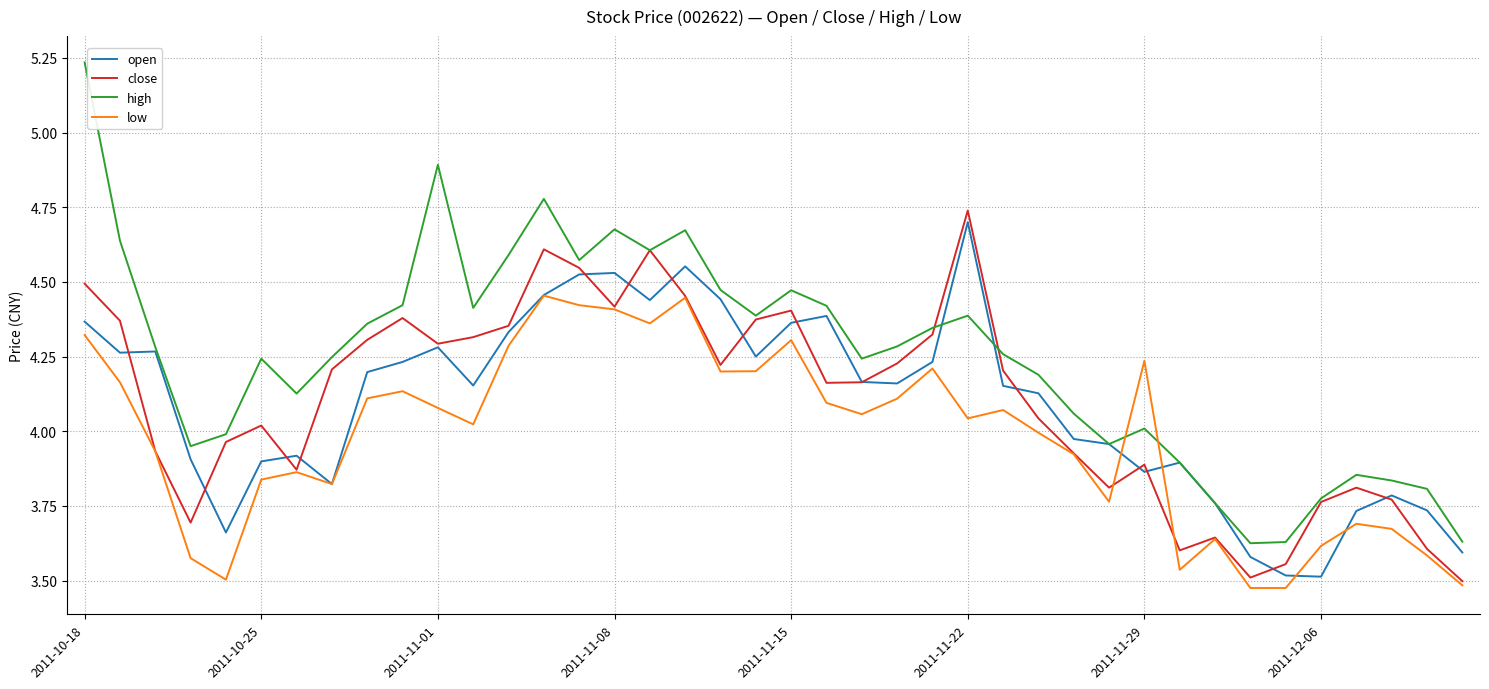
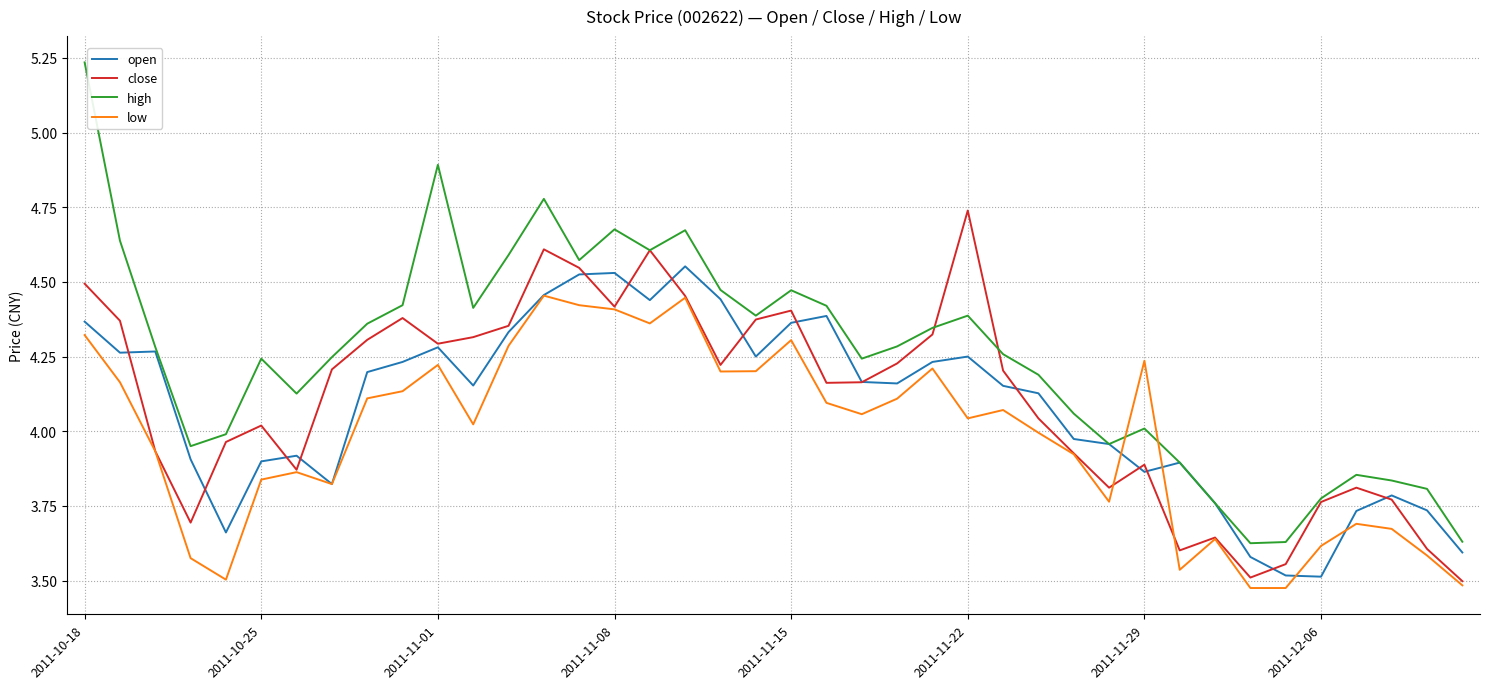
low, 2011-11-01: 4.08 -> 4.22
open, 2011-11-22: 4.70 -> 4.25
